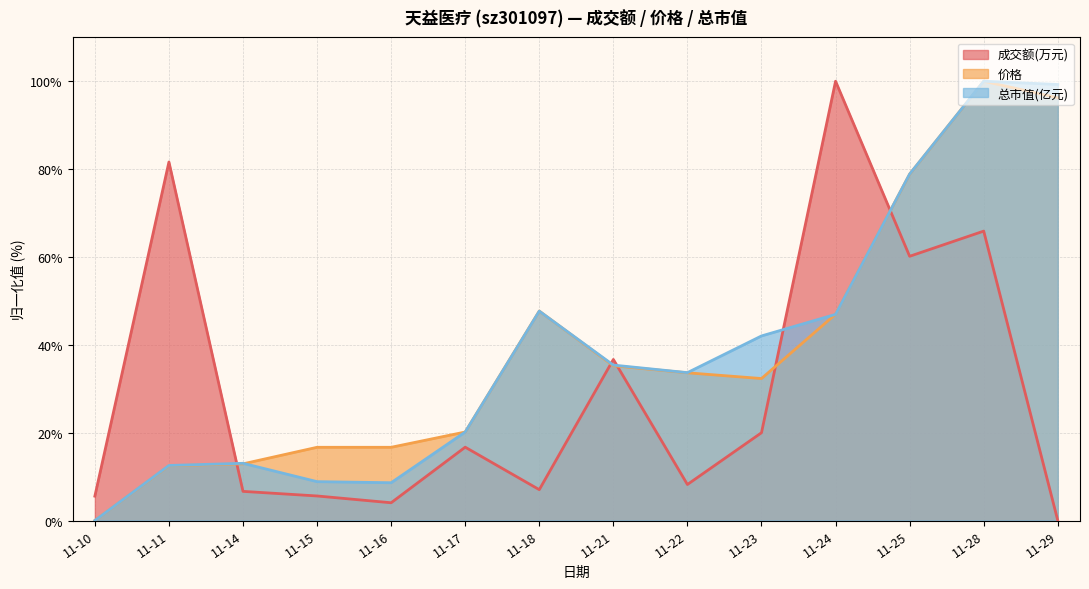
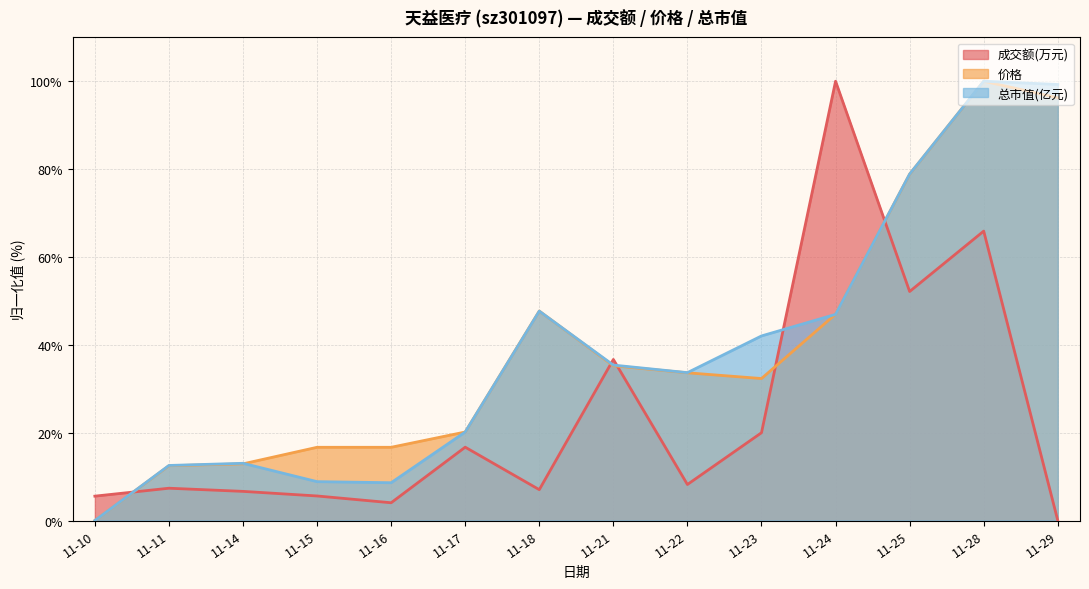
成交额(万元), 11-11: 82% -> 7%
成交额(万元), 11-25: 60% -> 52%
